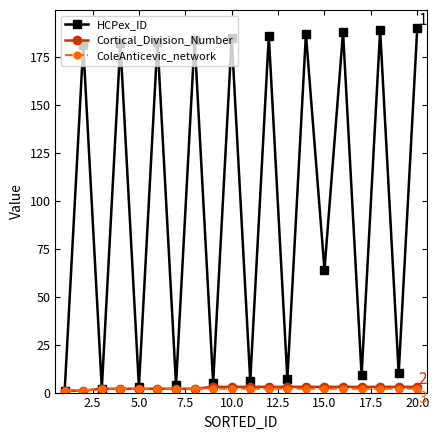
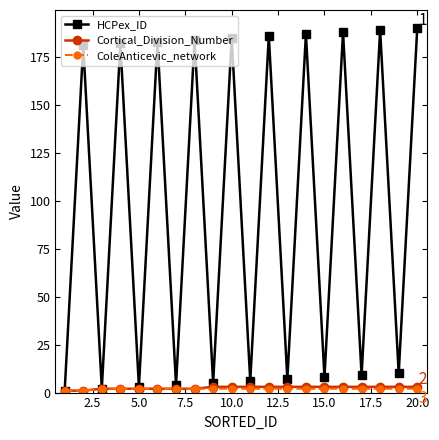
HCPex_ID, 15.0: 64 -> 8
